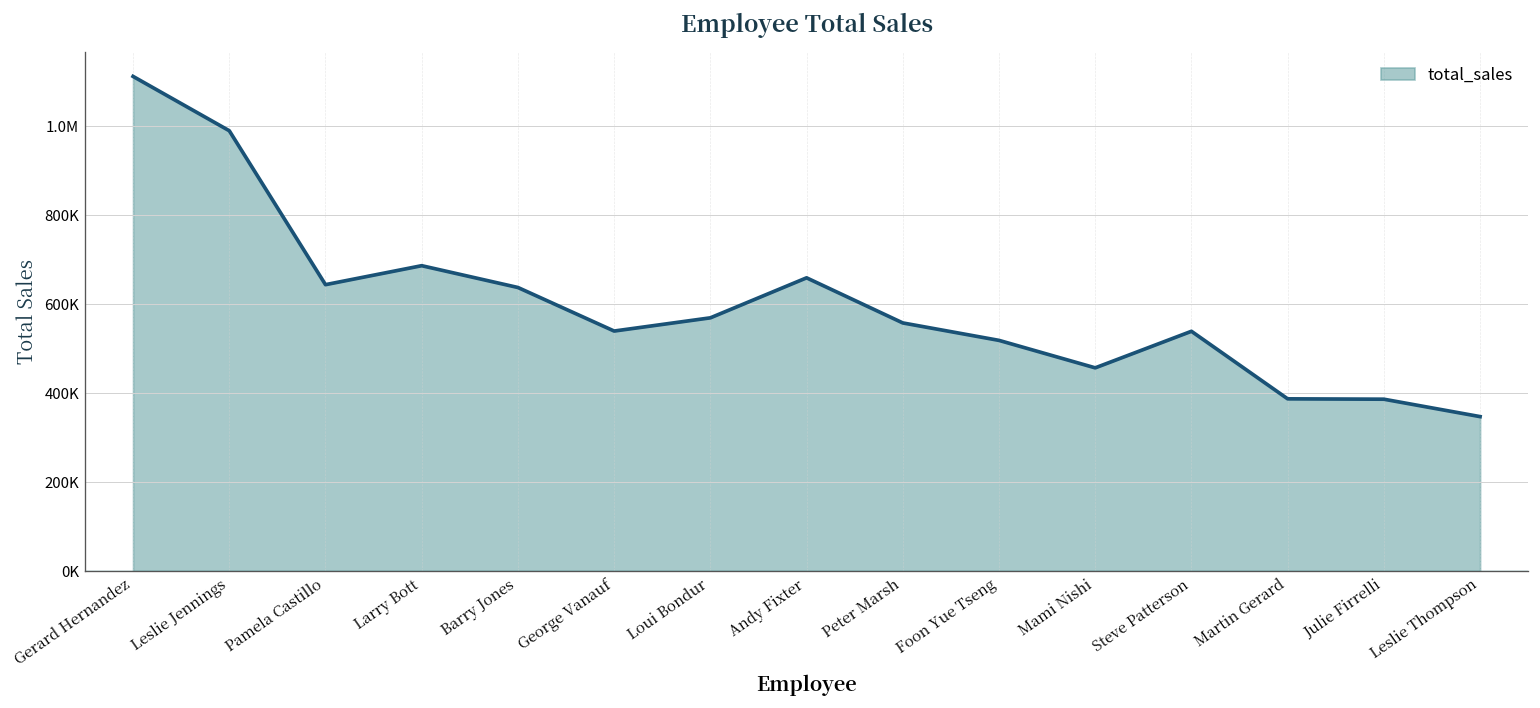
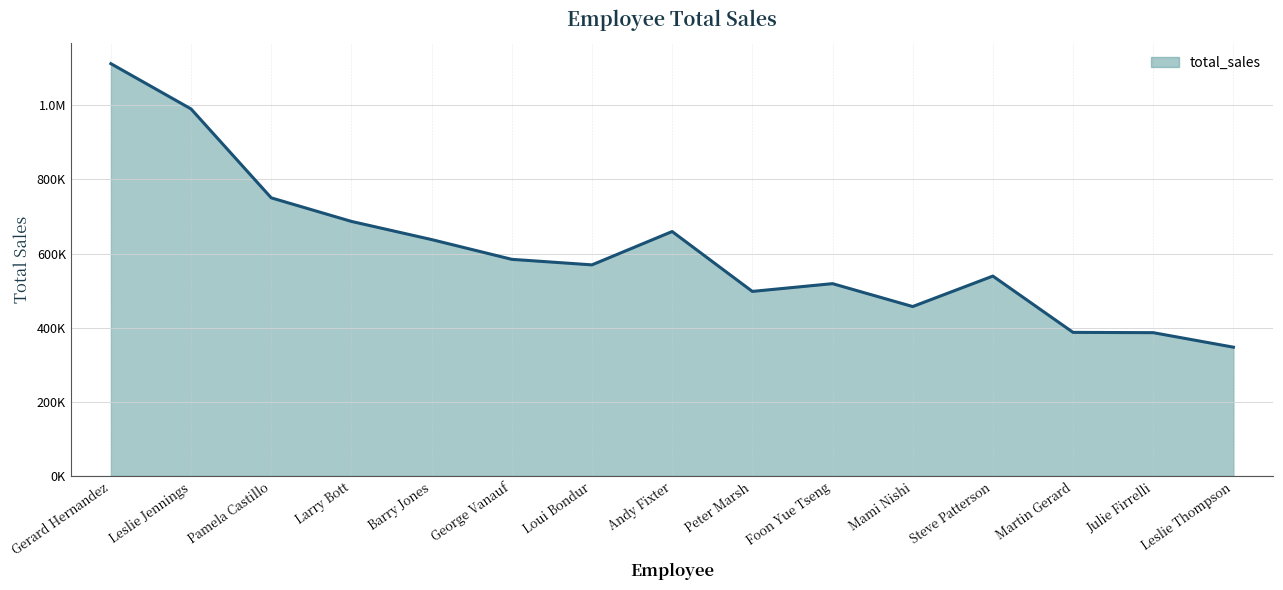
Pamela Castillo: 640000 -> 750000
George Vanauf: 540000 -> 580000
Peter Marsh: 560000 -> 500000
